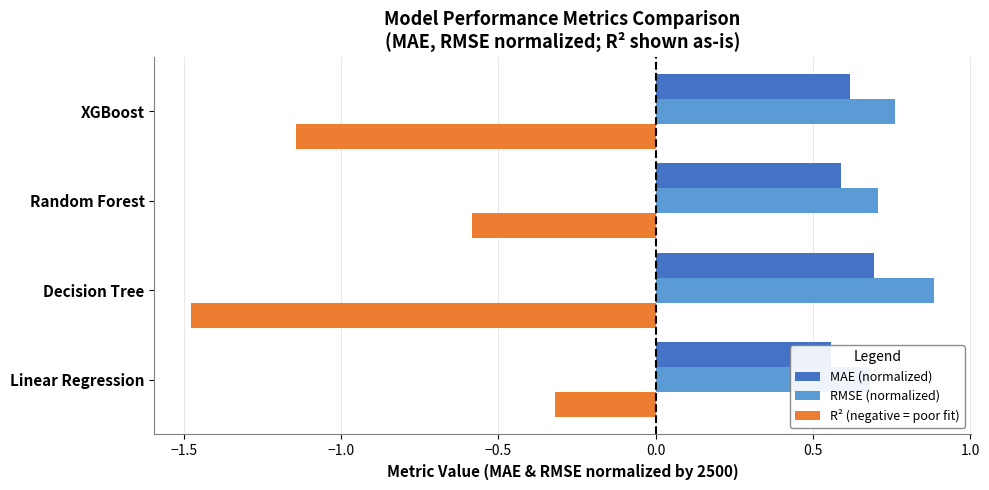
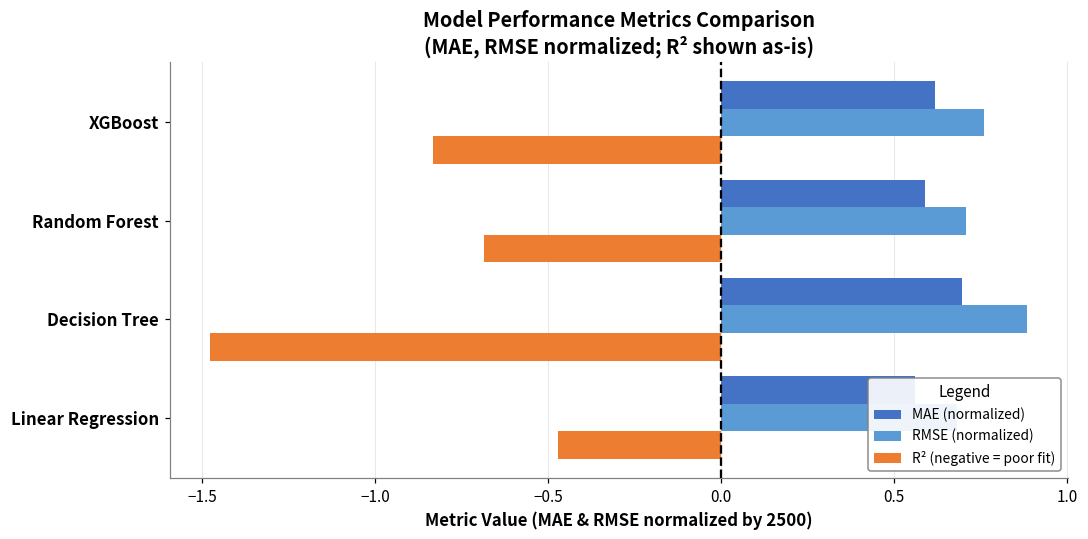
R² (negative = poor fit), XGBoost: -1.14 -> -0.83
R² (negative = poor fit), Random Forest: -0.59 -> -0.69
R² (negative = poor fit), Linear Regression: -0.32 -> -0.47
